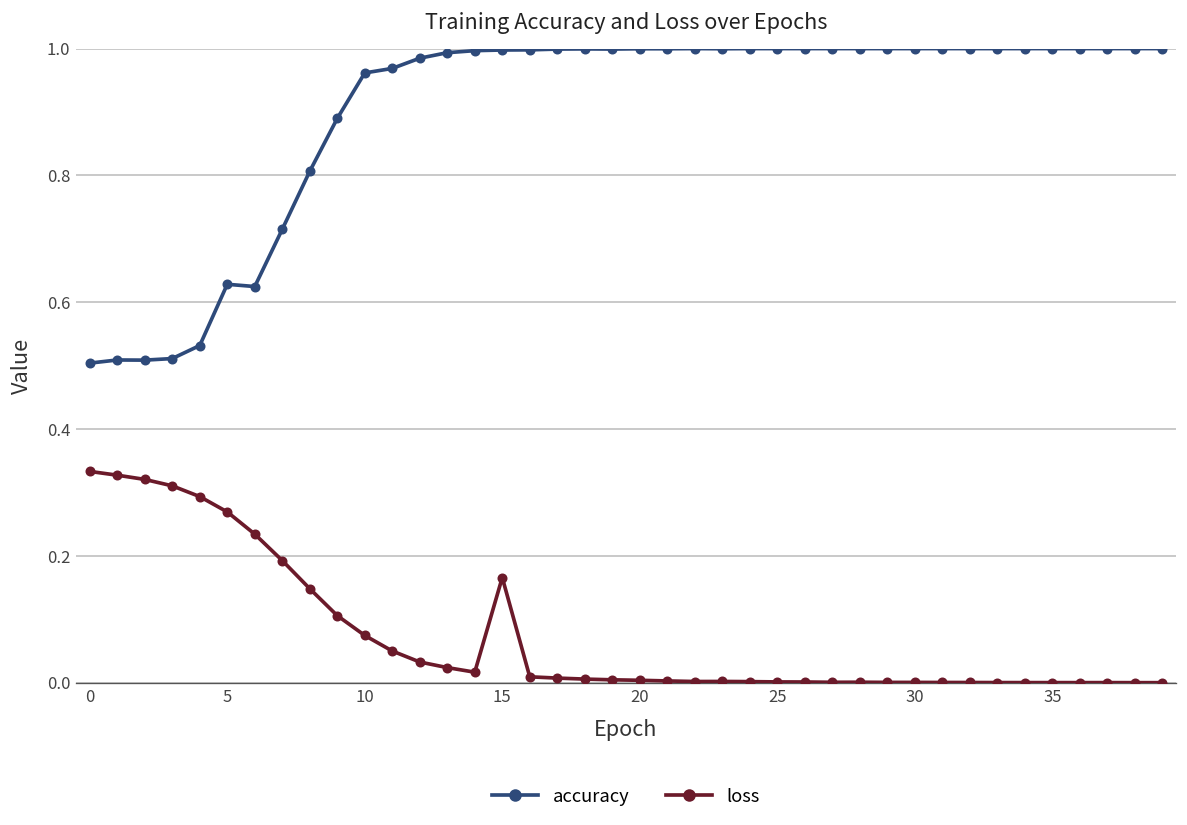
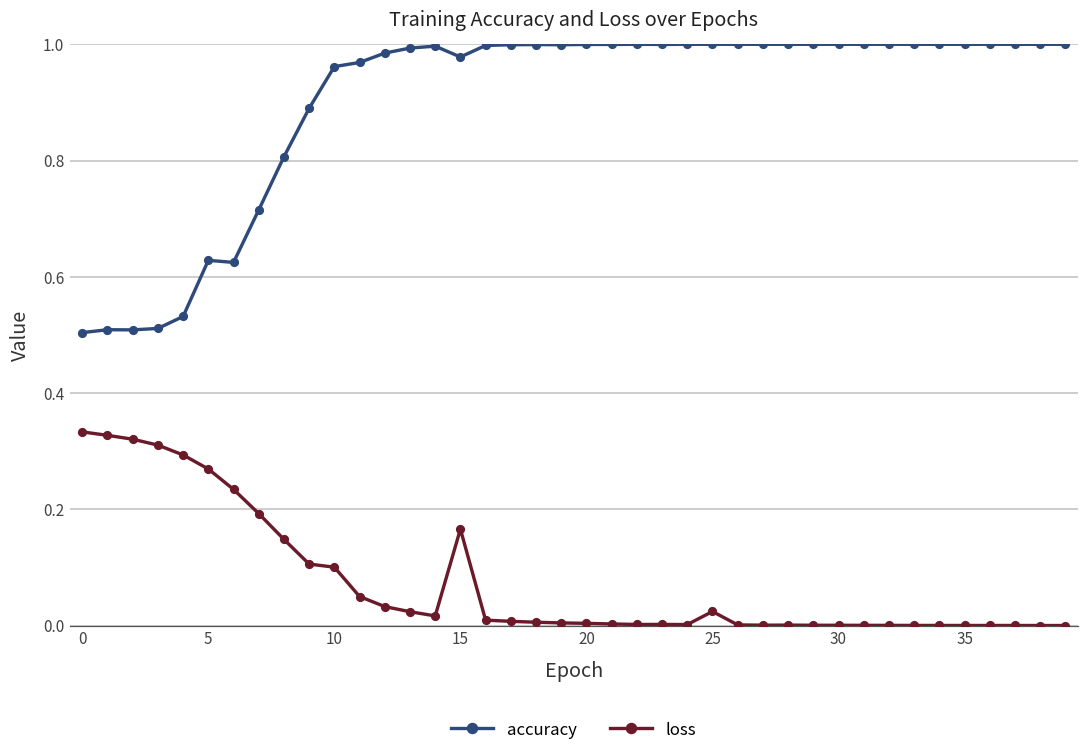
loss, 10: 0.07 -> 0.10
accuracy, 15: 1.00 -> 0.98
loss, 25: 0.00 -> 0.02
